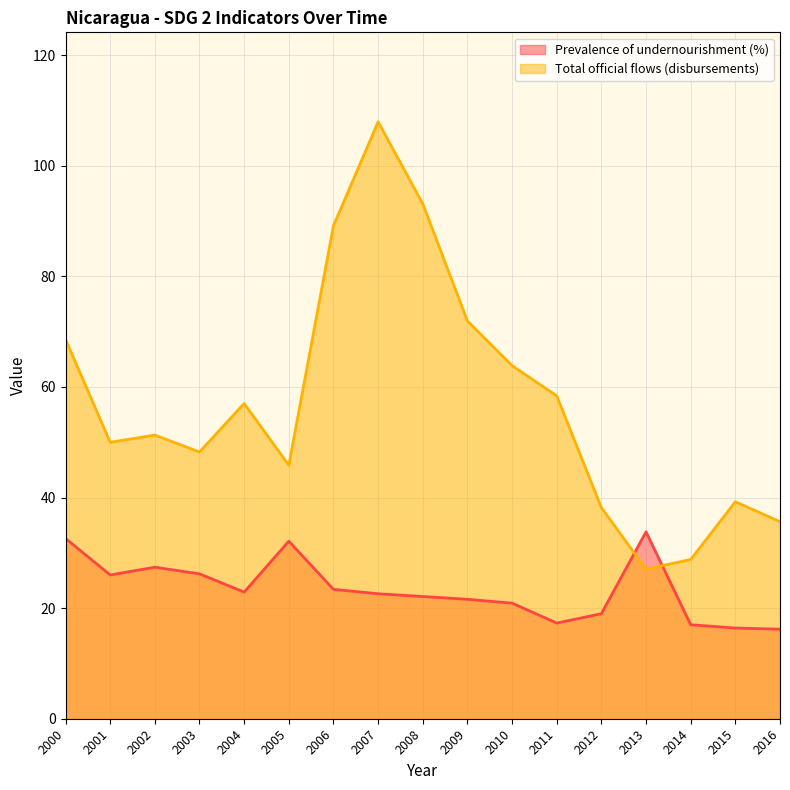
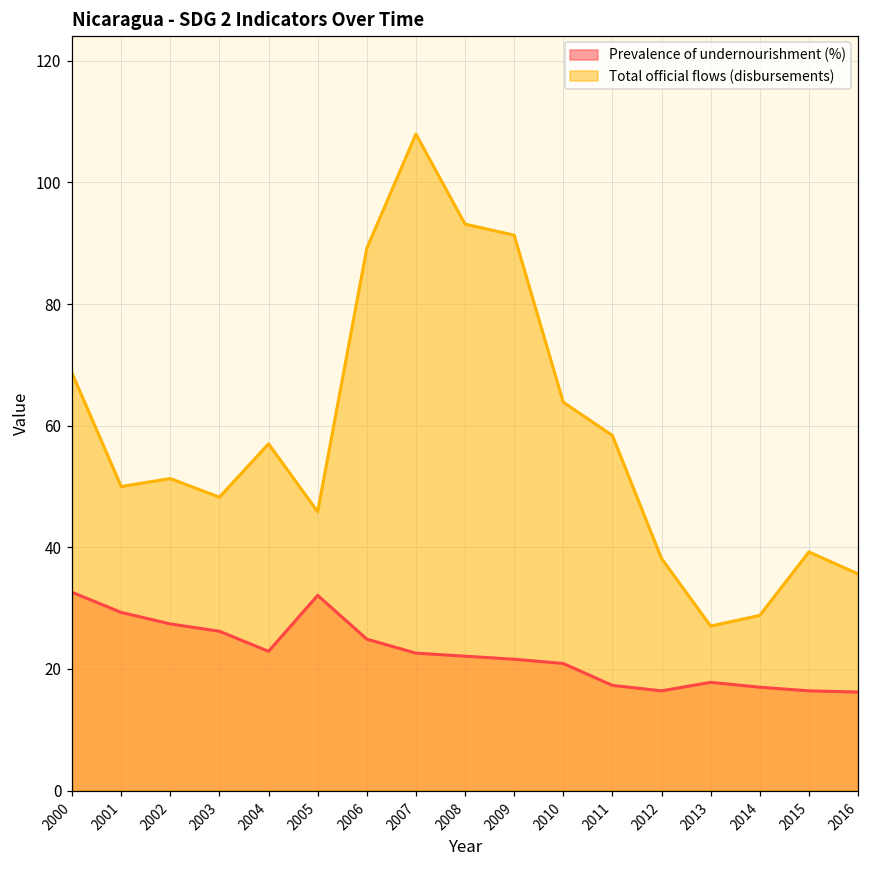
Prevalence of undernourishment (%), 2001: 26 -> 29
Prevalence of undernourishment (%), 2006: 23 -> 25
Total official flows (disbursements), 2009: 72 -> 91
Prevalence of undernourishment (%), 2012: 19 -> 16
Prevalence of undernourishment (%), 2013: 34 -> 18
